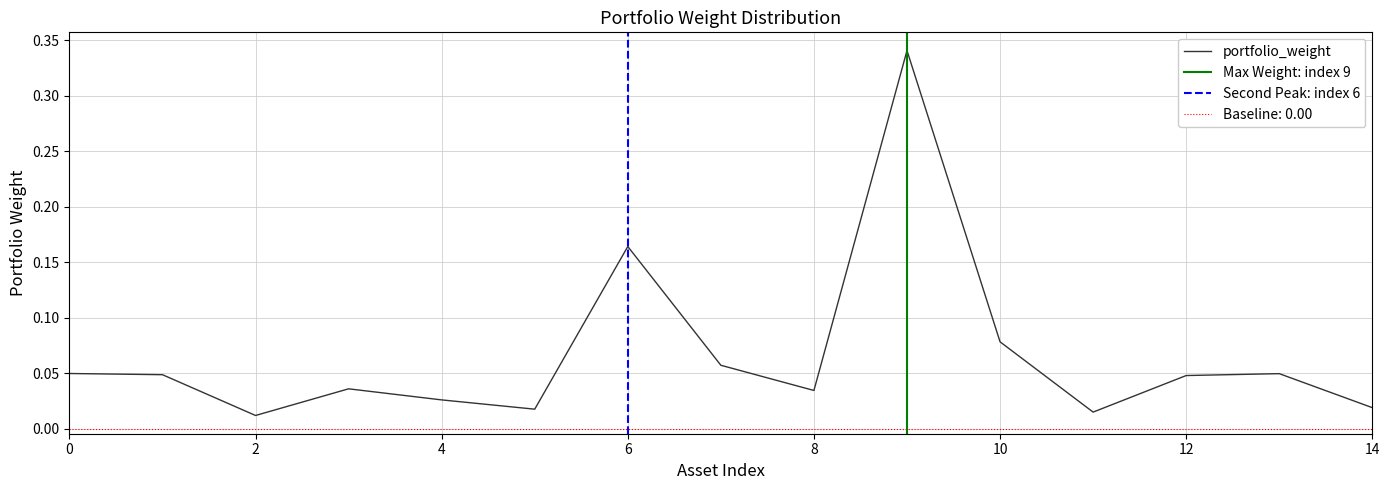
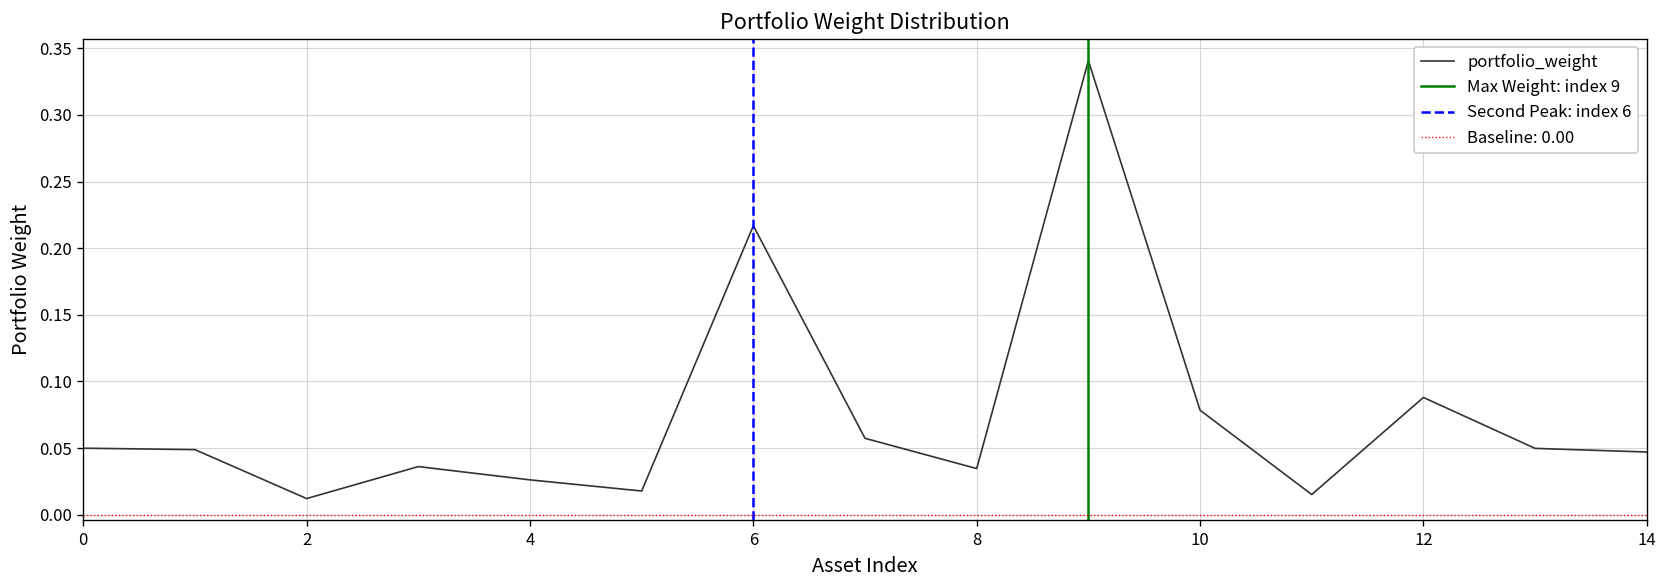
6: 0.164 -> 0.217
12: 0.048 -> 0.088
14: 0.019 -> 0.047
